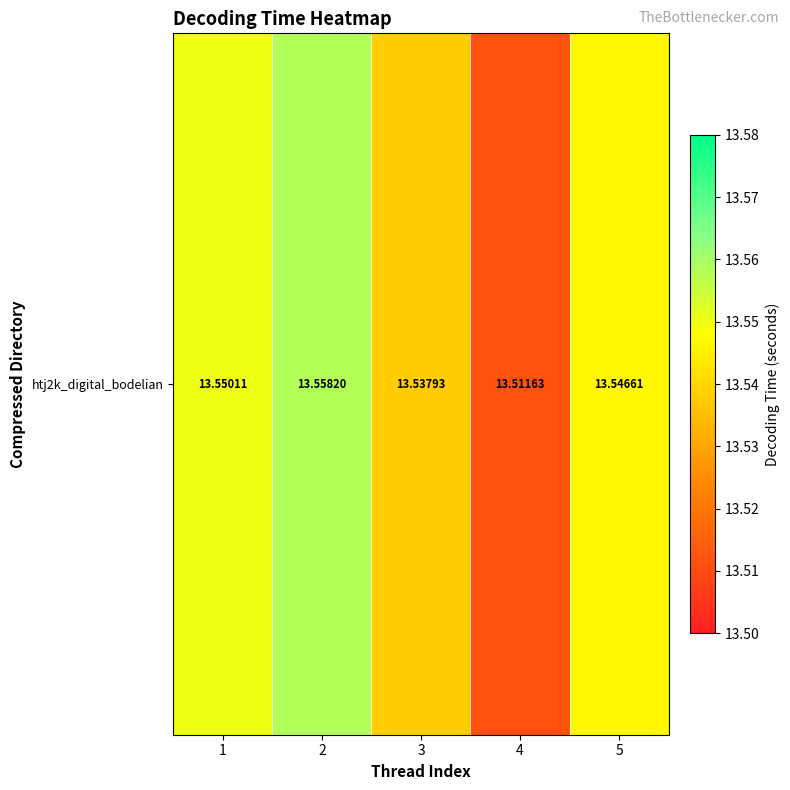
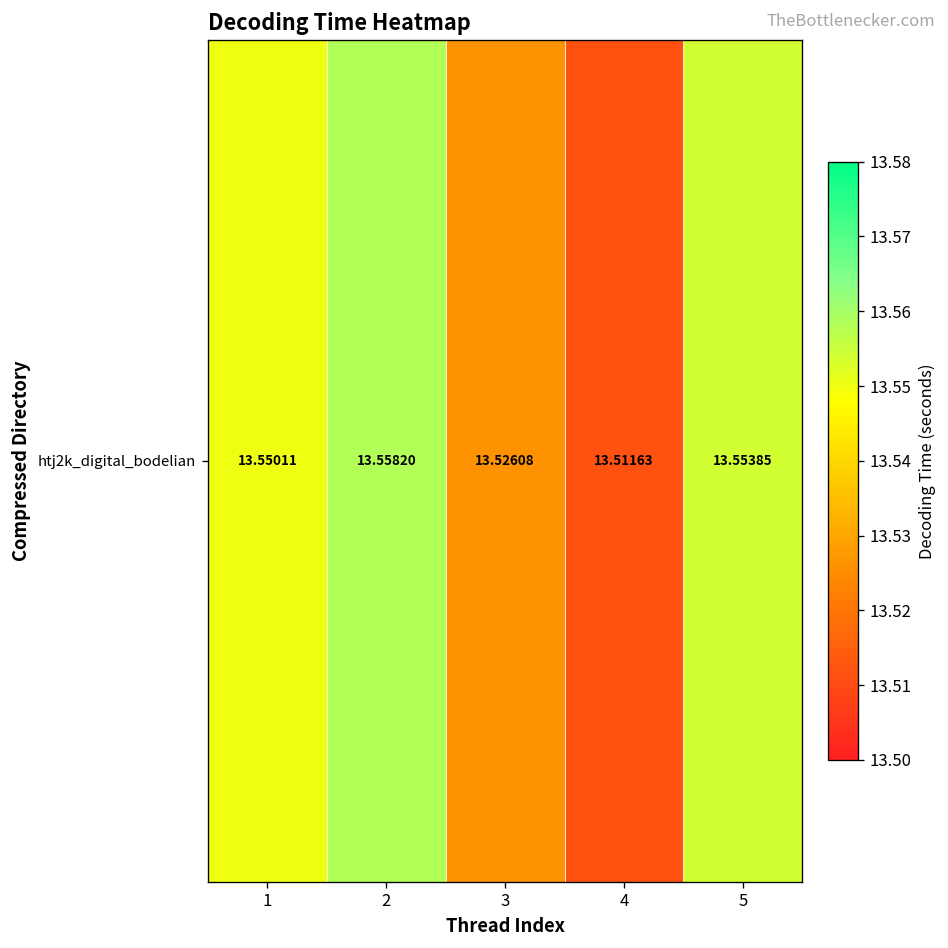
htj2k_digital_bodelian, 3: 13.53793 -> 13.52608
htj2k_digital_bodelian, 5: 13.54661 -> 13.55385
